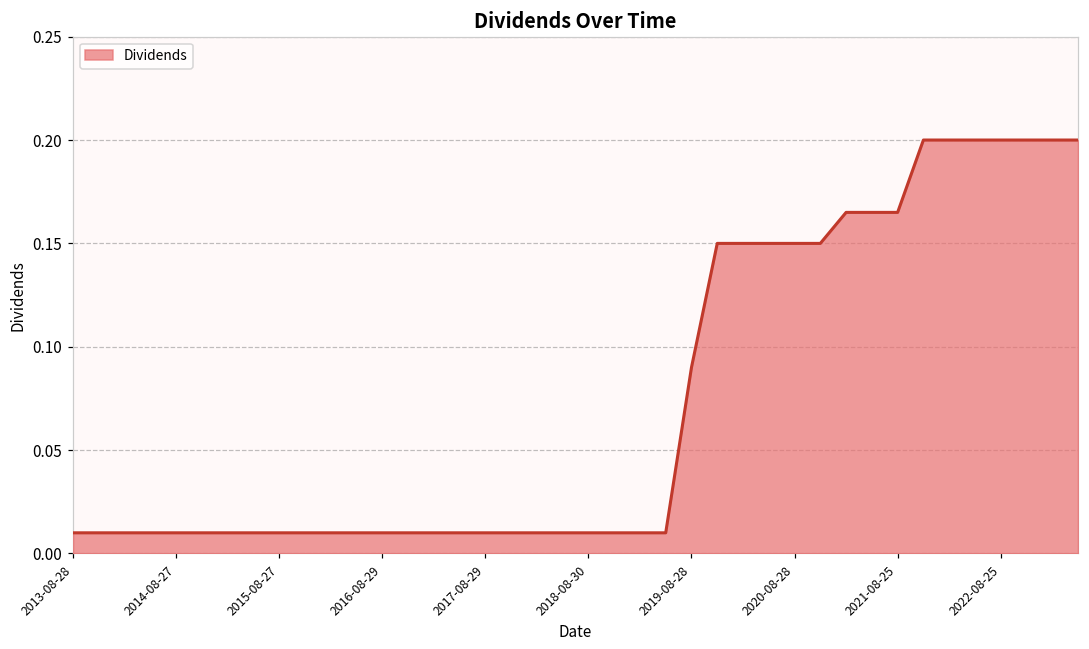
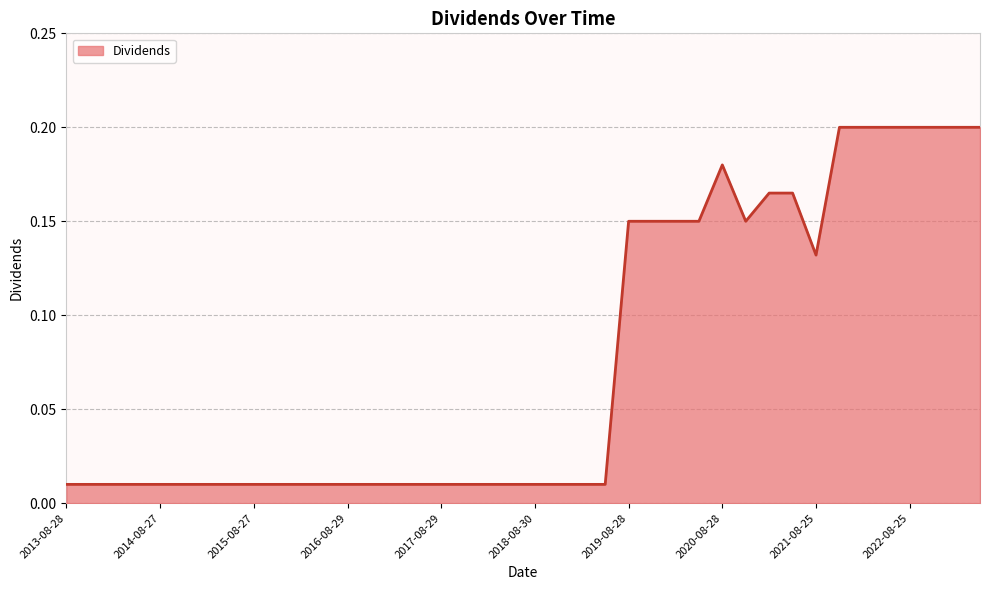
2019-08-28: 0.09 -> 0.15
2020-08-28: 0.15 -> 0.18
2021-08-25: 0.165 -> 0.132
